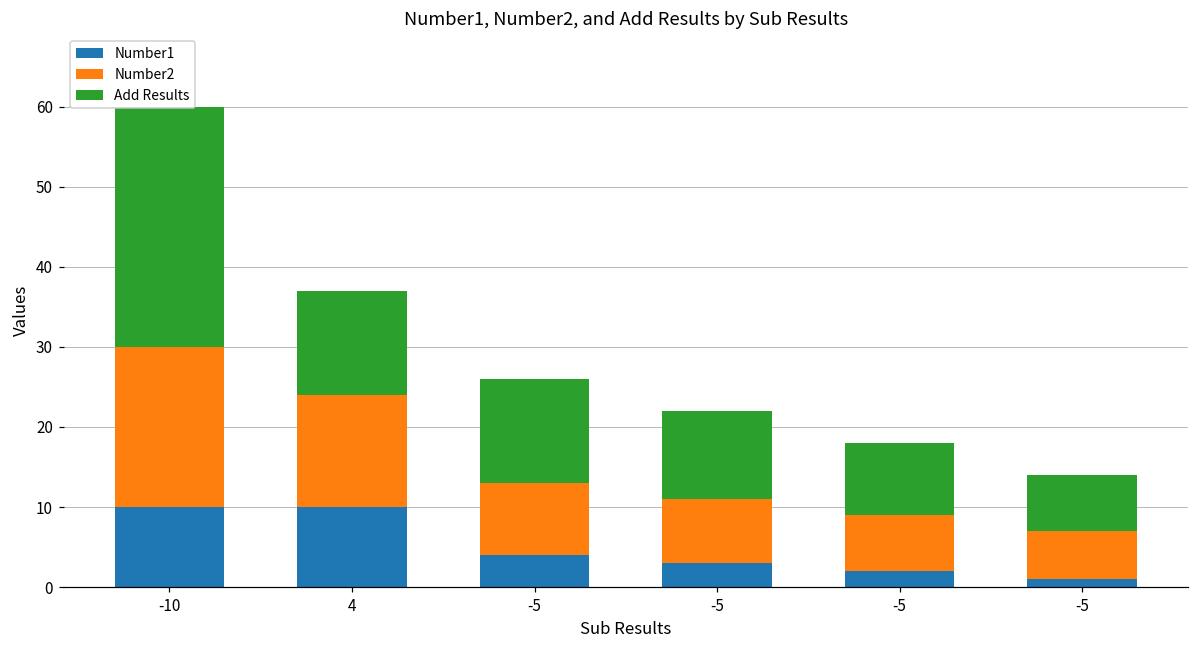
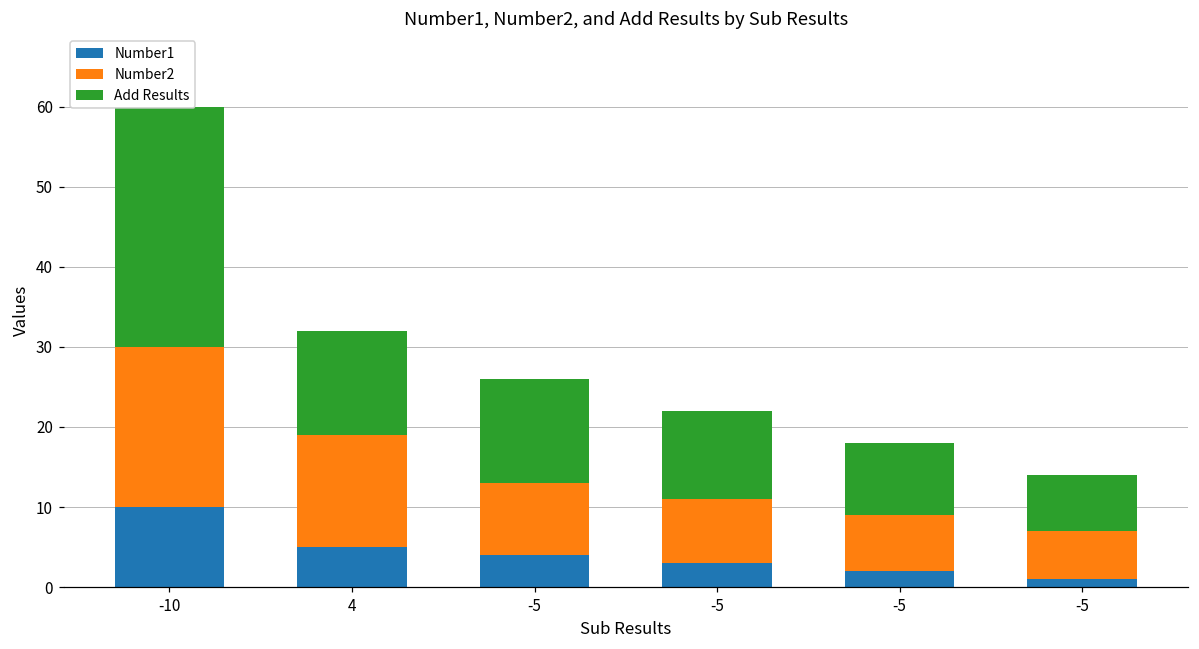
Number1, 4: 10 -> 5
